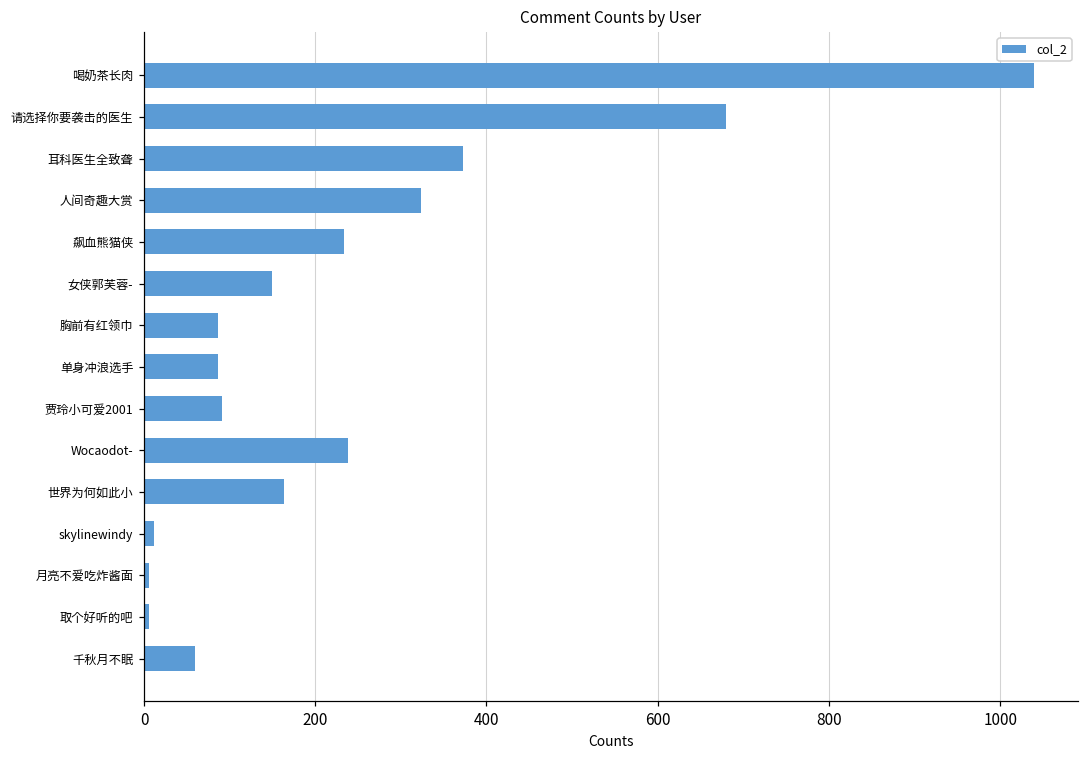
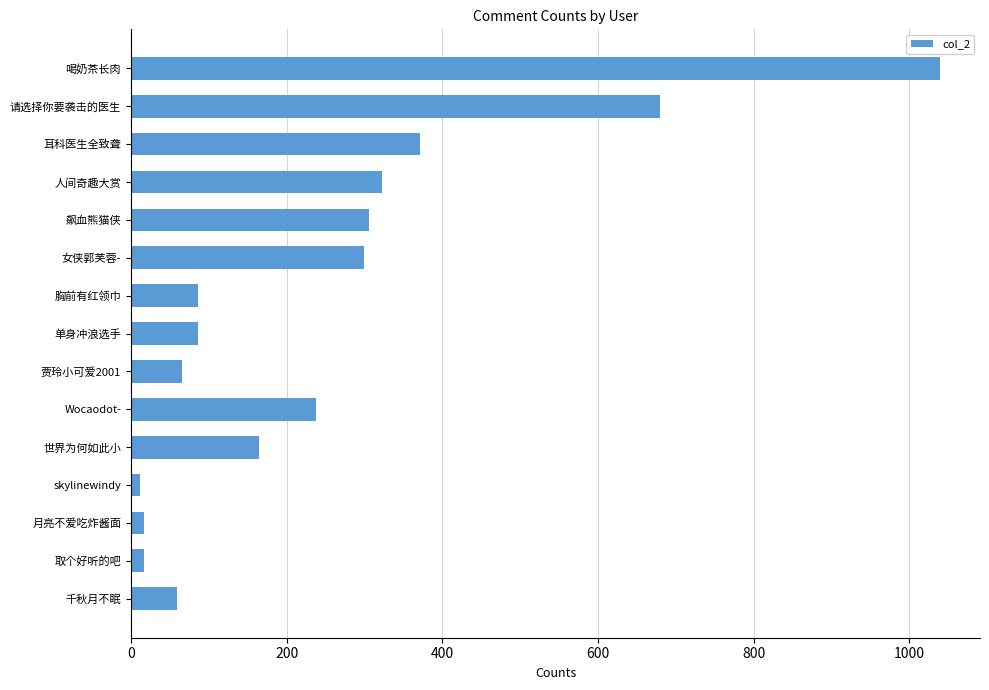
飙血熊猫侠: 230 -> 310
女侠郭芙蓉-: 150 -> 300
贾玲小可爱2001: 90 -> 70
月亮不爱吃炸酱面: 10 -> 20
取个好听的吧: 10 -> 20
